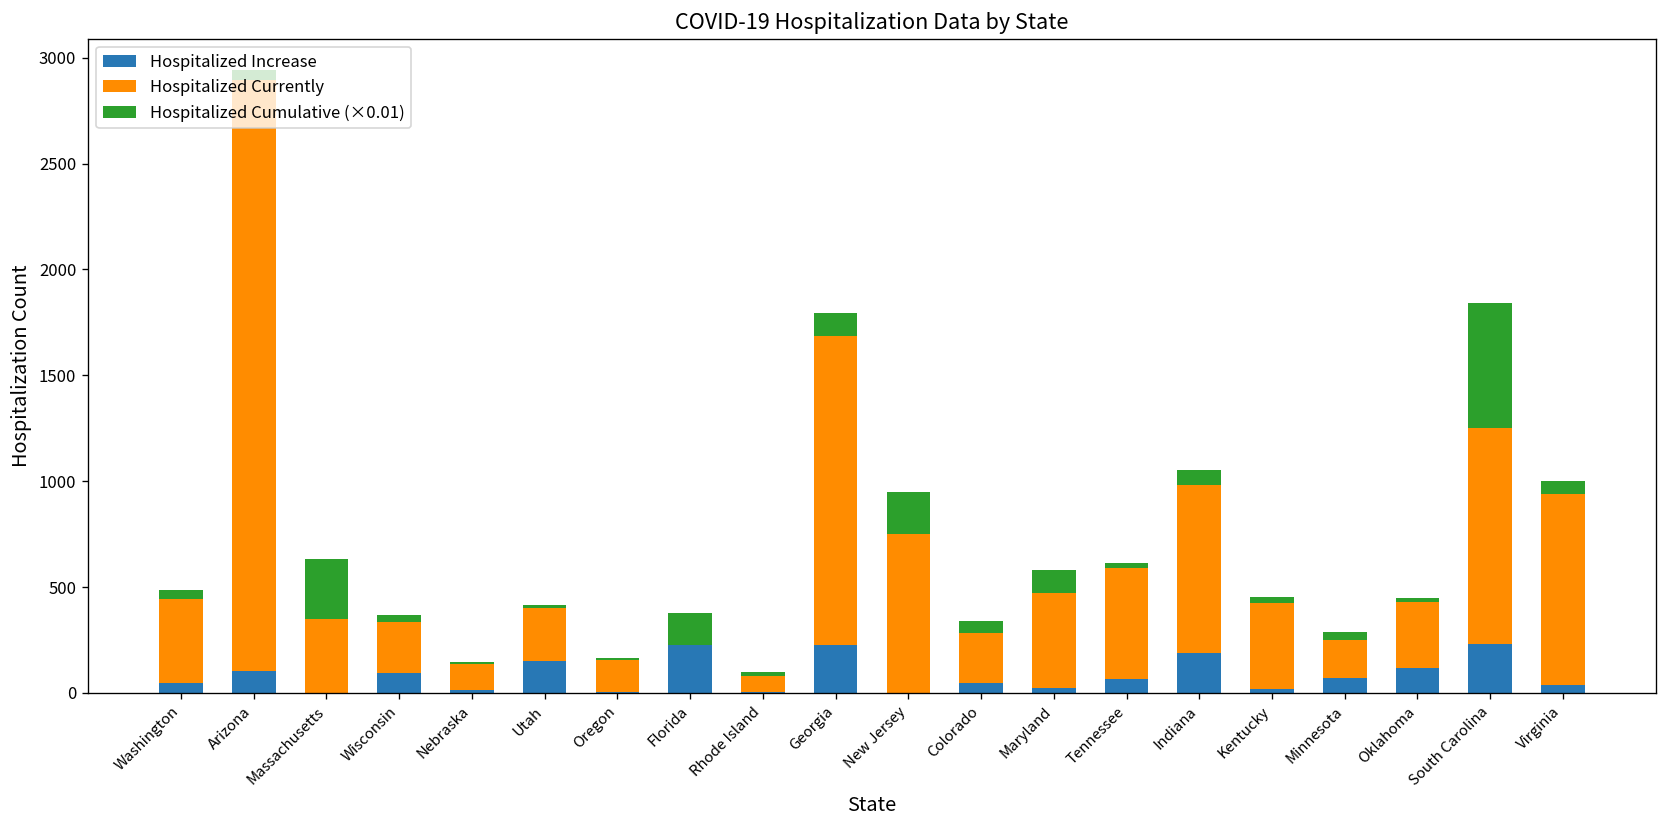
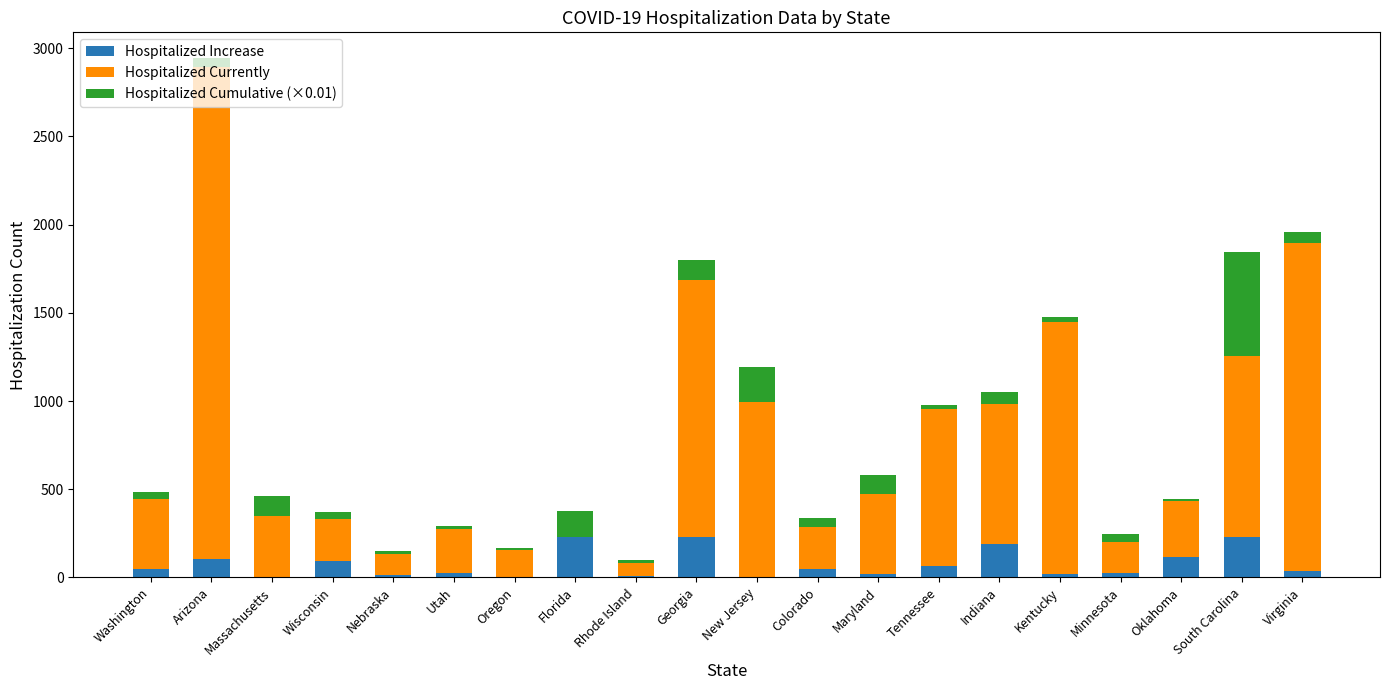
Hospitalized Cumulative (×0.01), Massachusetts: 280 -> 110
Hospitalized Increase, Utah: 150 -> 30
Hospitalized Currently, New Jersey: 750 -> 990
Hospitalized Currently, Tennessee: 520 -> 890
Hospitalized Currently, Kentucky: 410 -> 1430
Hospitalized Increase, Minnesota: 70 -> 20
Hospitalized Currently, Virginia: 900 -> 1850
